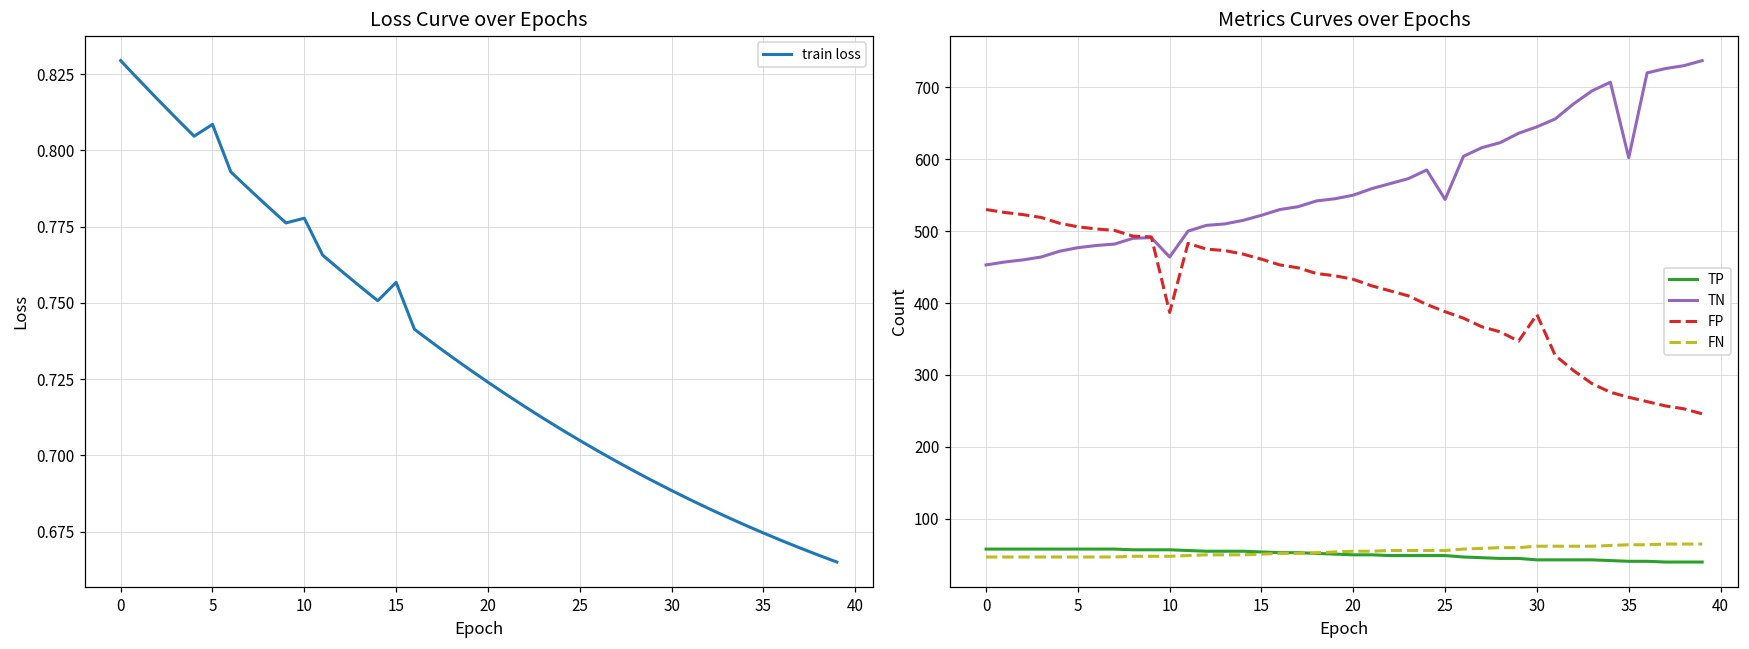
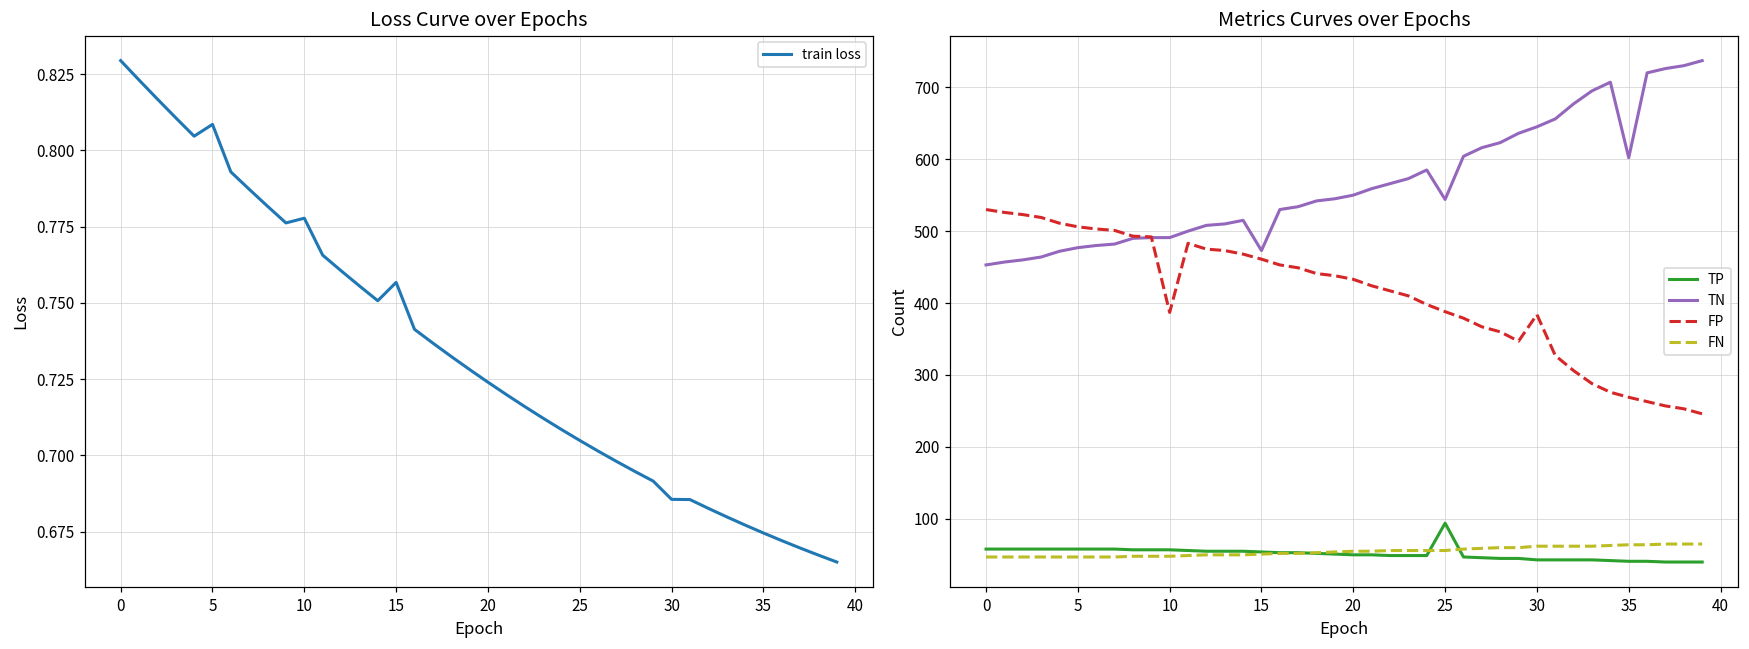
Loss Curve over Epochs, 30: 0.688 -> 0.686
Metrics Curves over Epochs, TN, 10: 460 -> 490
Metrics Curves over Epochs, TN, 15: 520 -> 470
Metrics Curves over Epochs, TP, 25: 50 -> 90
